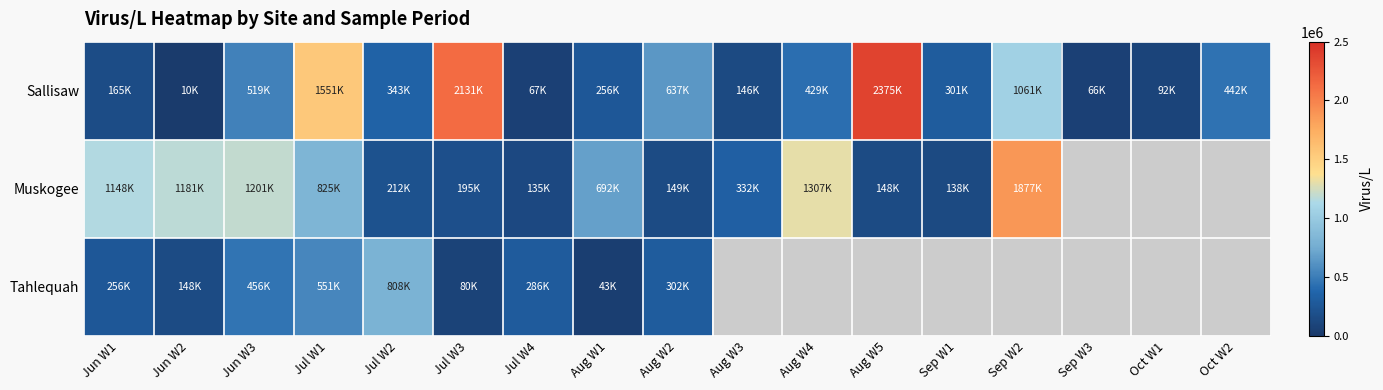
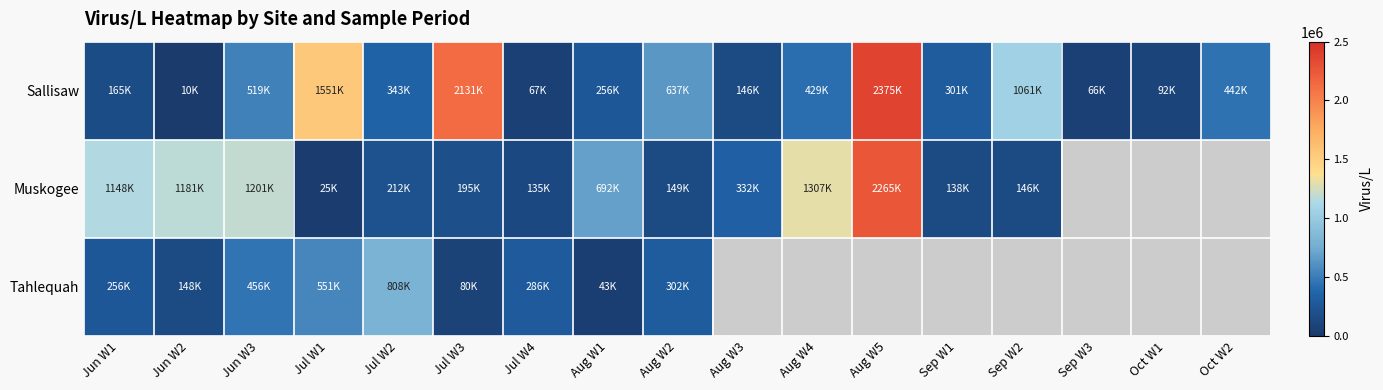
Muskogee, Jul W1: 825K -> 25K
Muskogee, Aug W5: 148K -> 2265K
Muskogee, Sep W2: 1877K -> 146K
